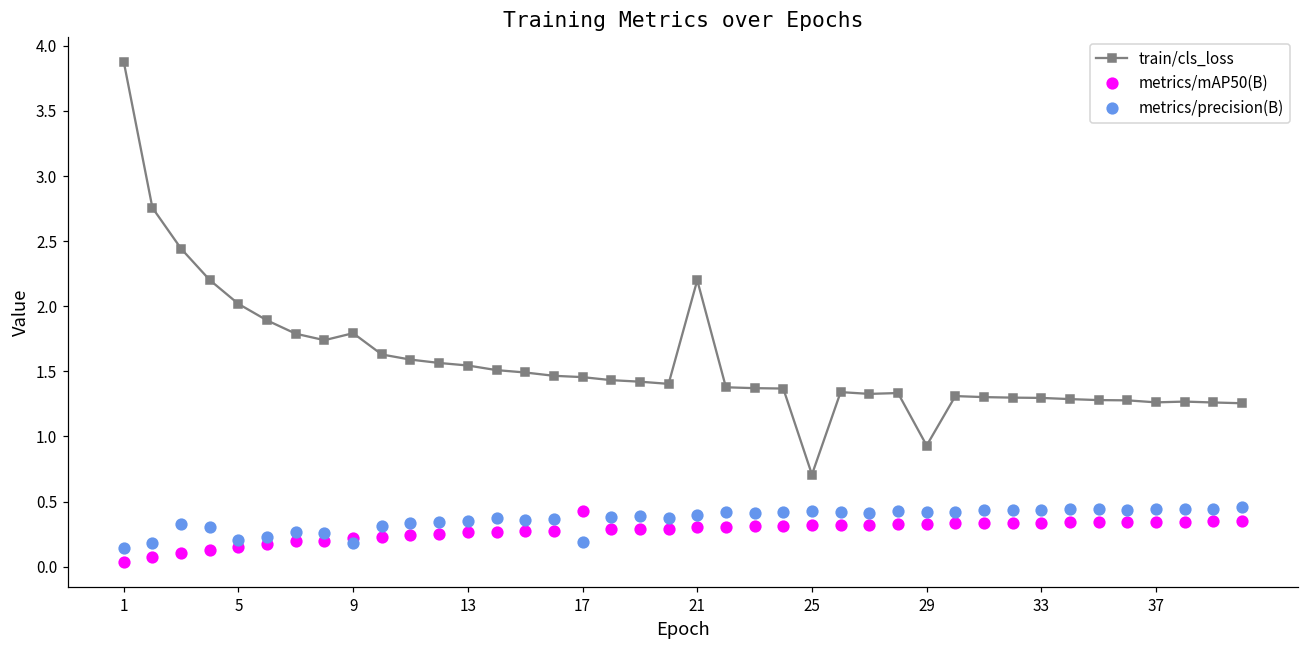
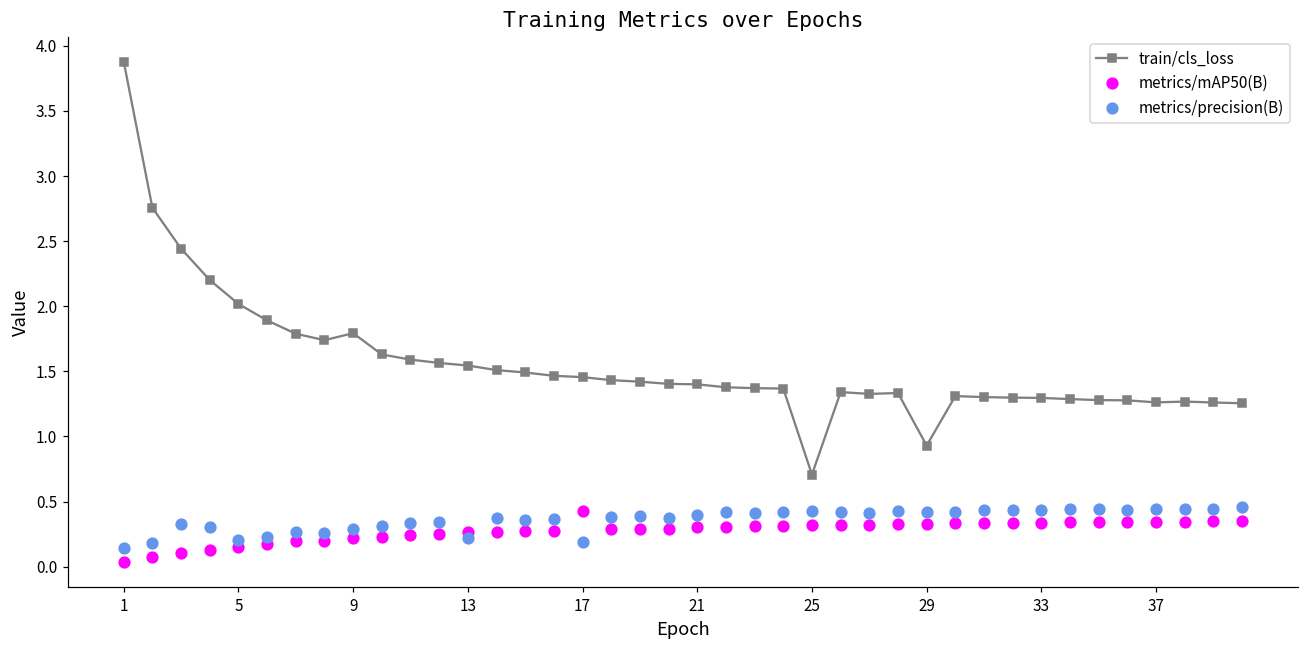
metrics/precision(B), 9: 0.18 -> 0.29
metrics/precision(B), 13: 0.35 -> 0.22
train/cls_loss, 21: 2.2 -> 1.4
